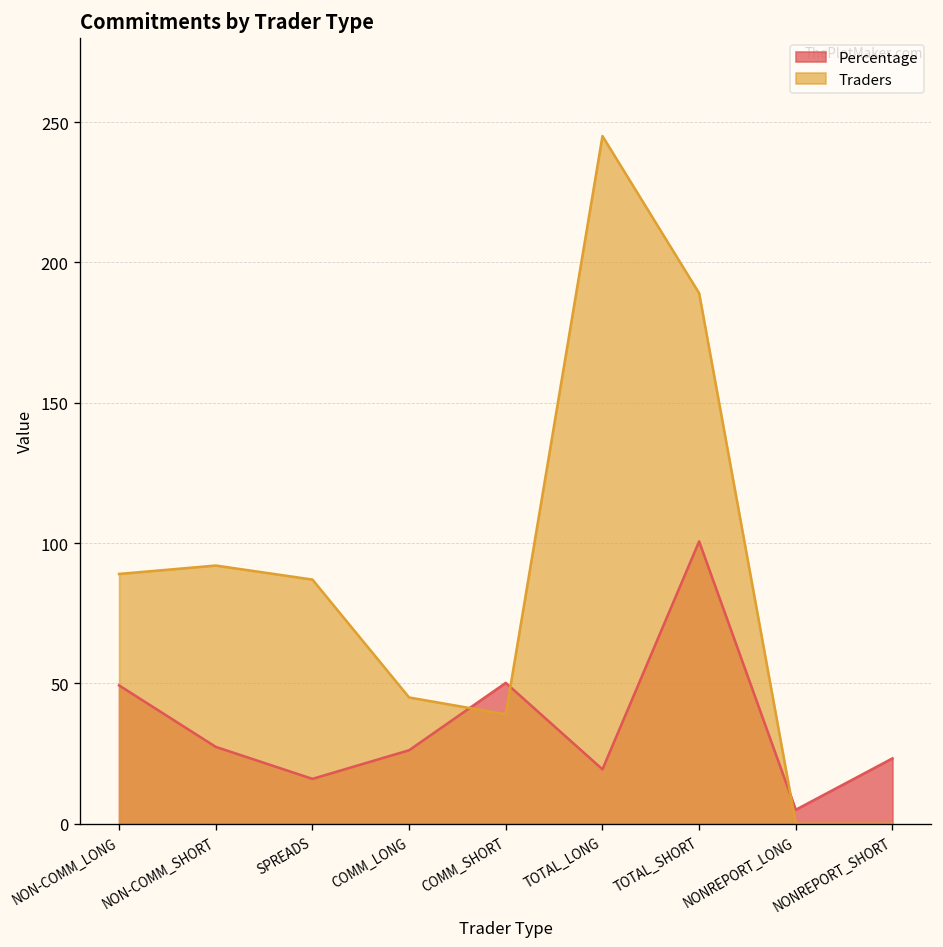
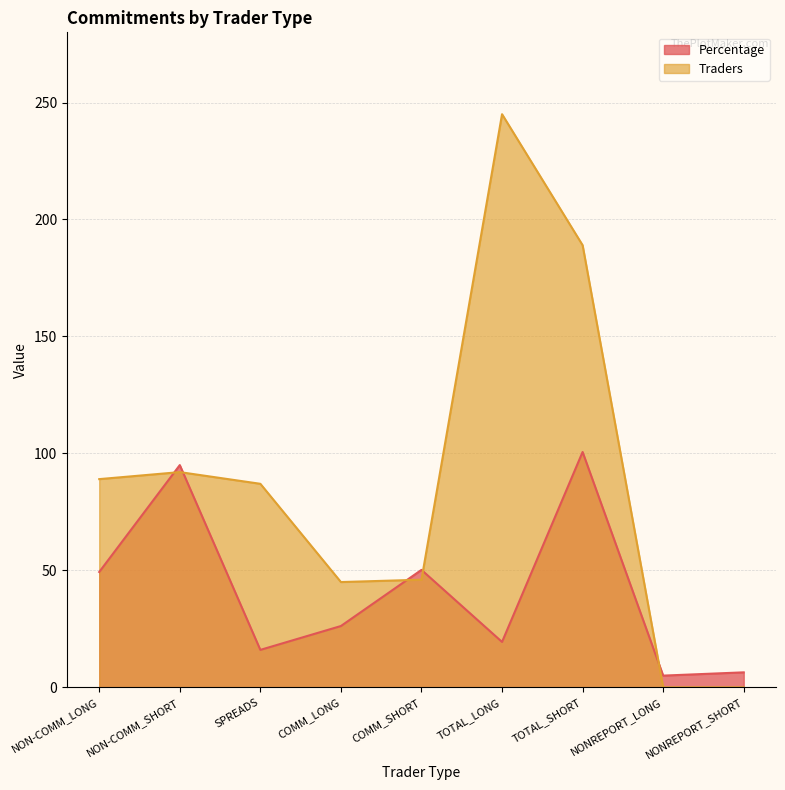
Percentage, NON-COMM_SHORT: 27 -> 95
Traders, COMM_SHORT: 39 -> 46
Percentage, NONREPORT_SHORT: 23 -> 6
